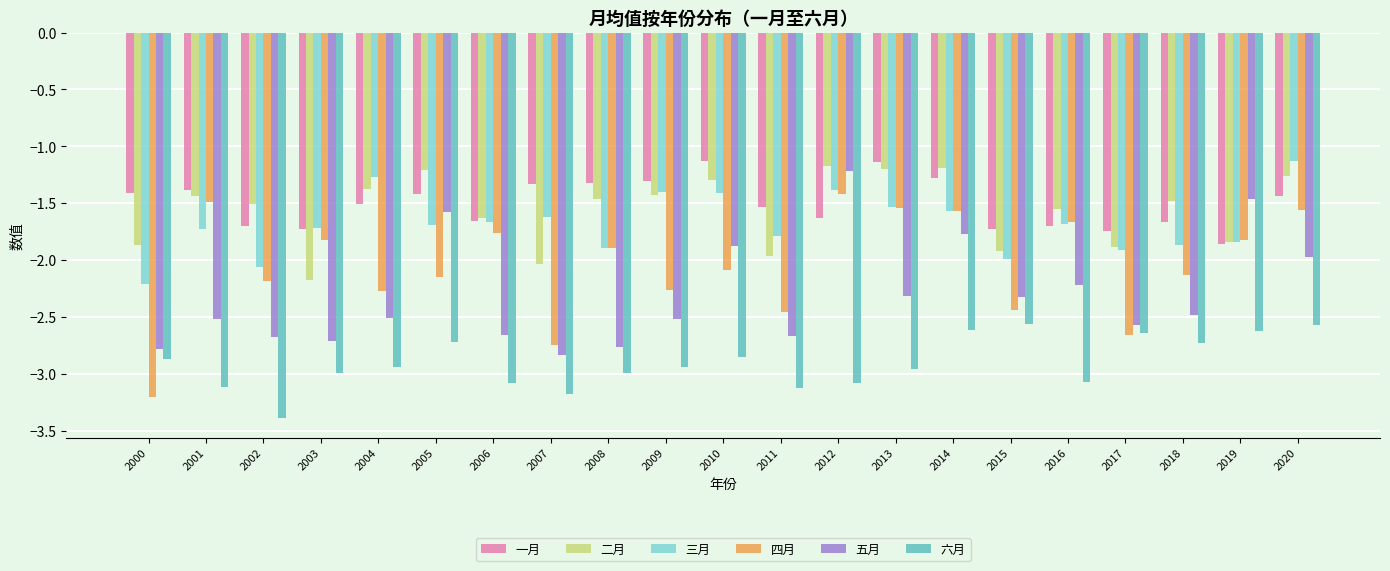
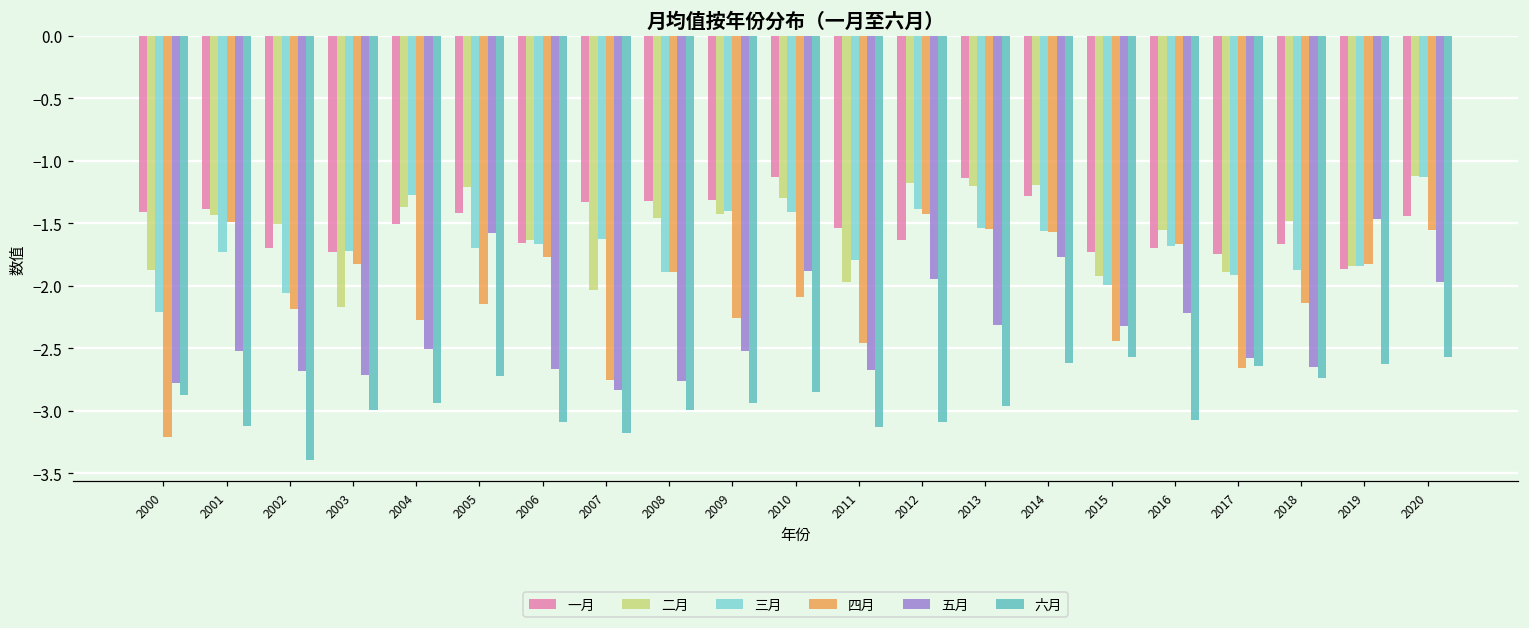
五月, 2012: -1.22 -> -1.94
五月, 2018: -2.48 -> -2.65
二月, 2020: -1.26 -> -1.12
